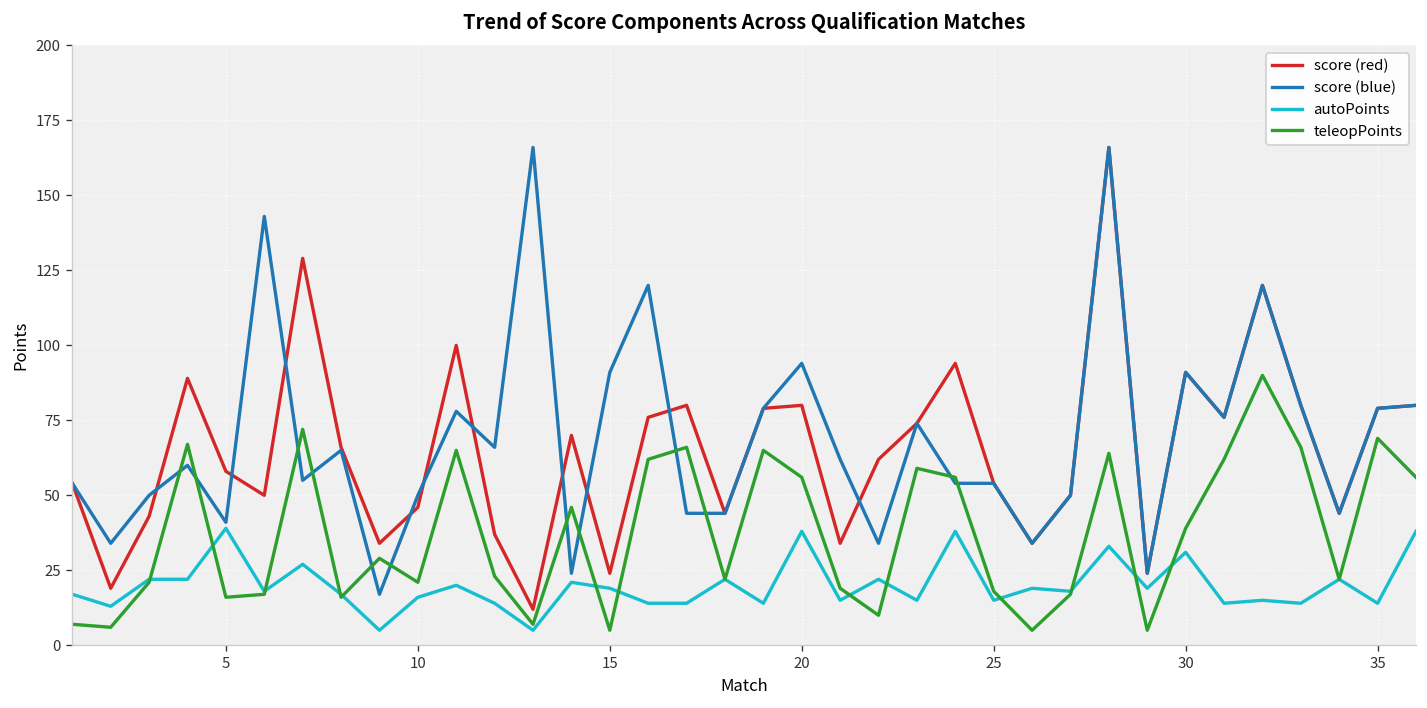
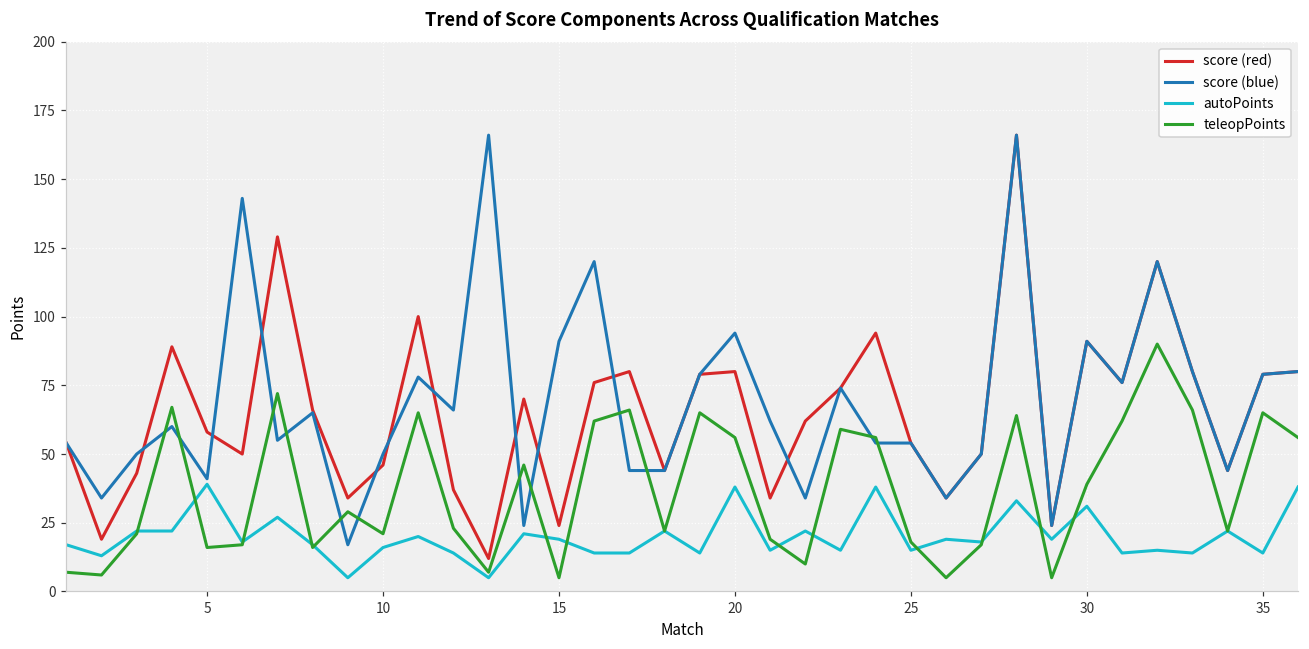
teleopPoints, 35: 69 -> 65
